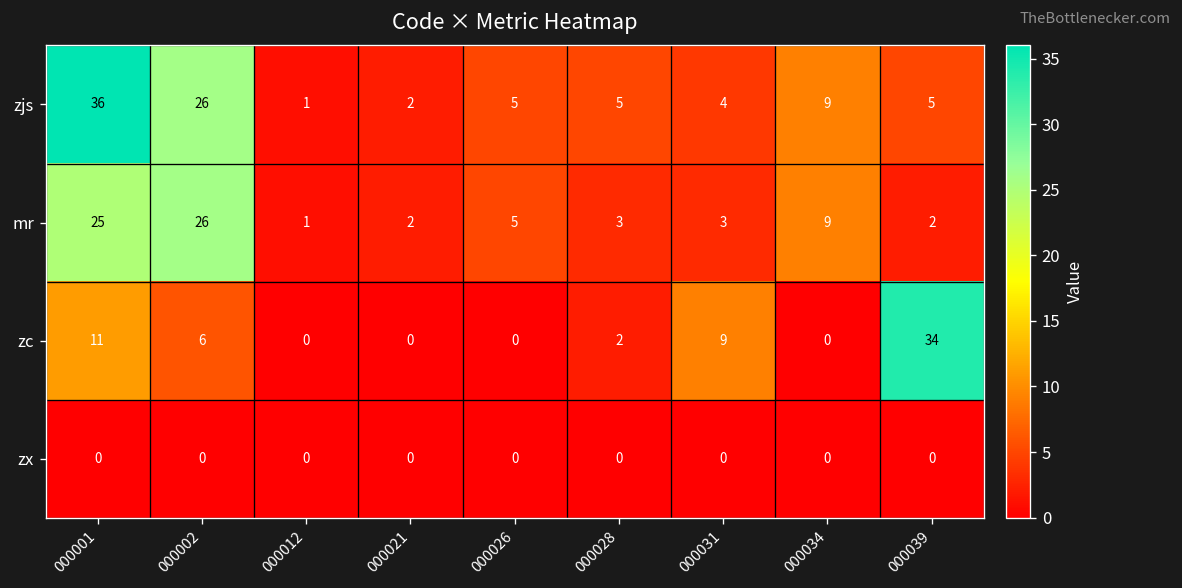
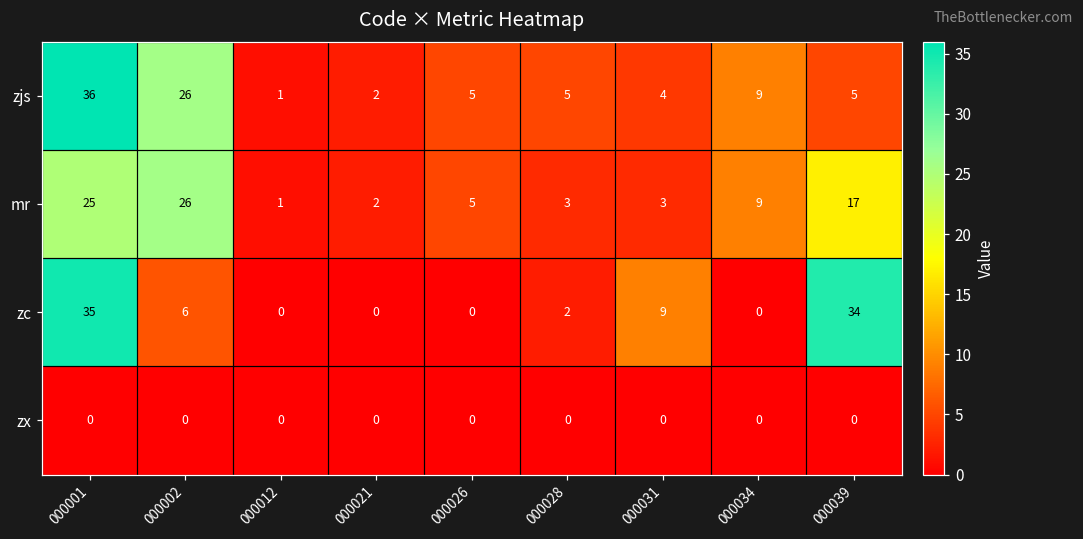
mr, 000039: 2 -> 17
zc, 000001: 11 -> 35
